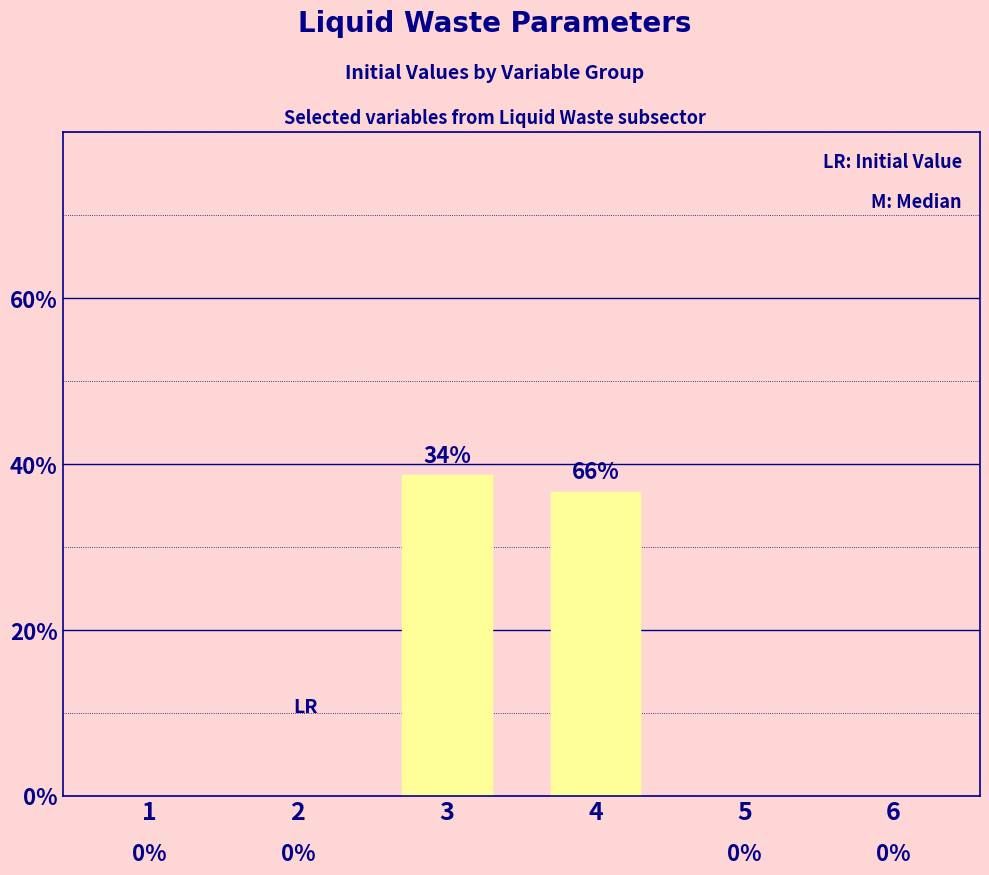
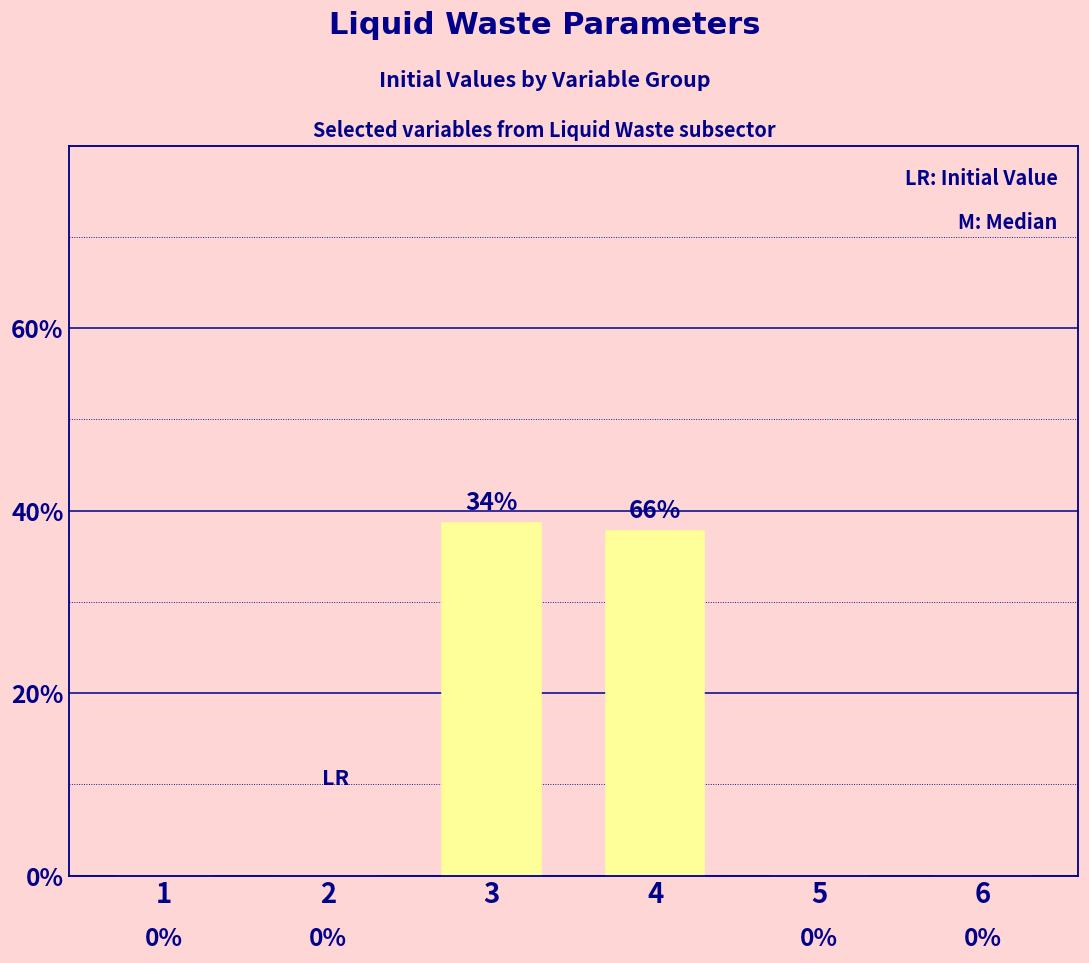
4: 37% -> 38%
